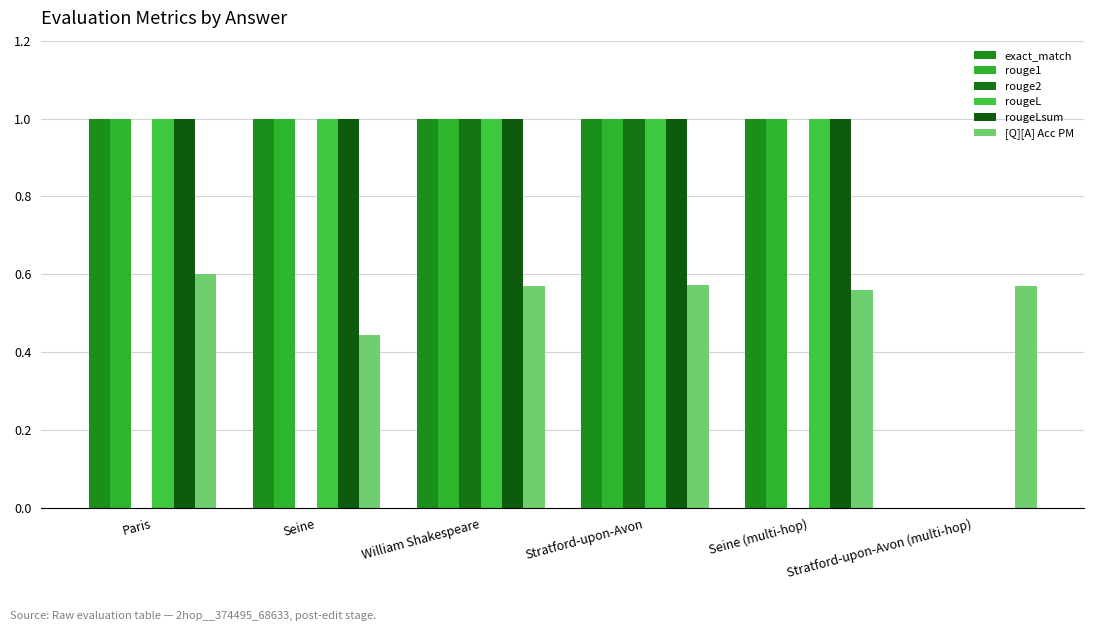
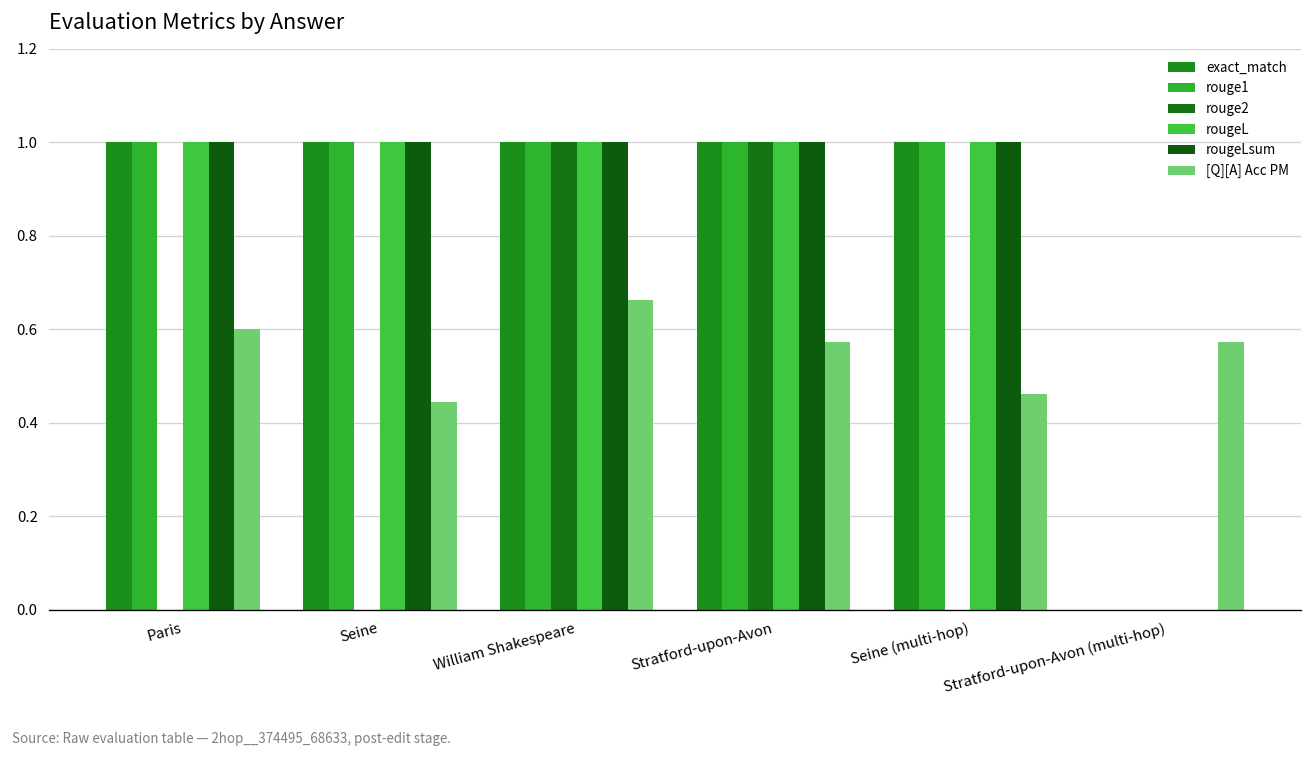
[Q][A] Acc PM, William Shakespeare: 0.57 -> 0.66
[Q][A] Acc PM, Seine (multi-hop): 0.56 -> 0.46
